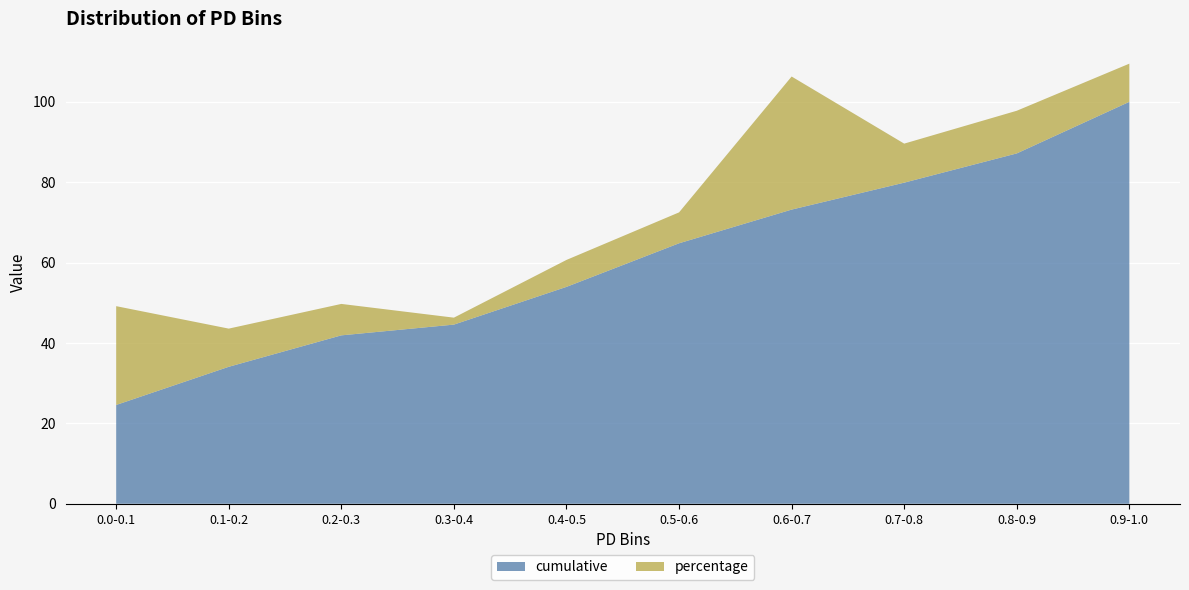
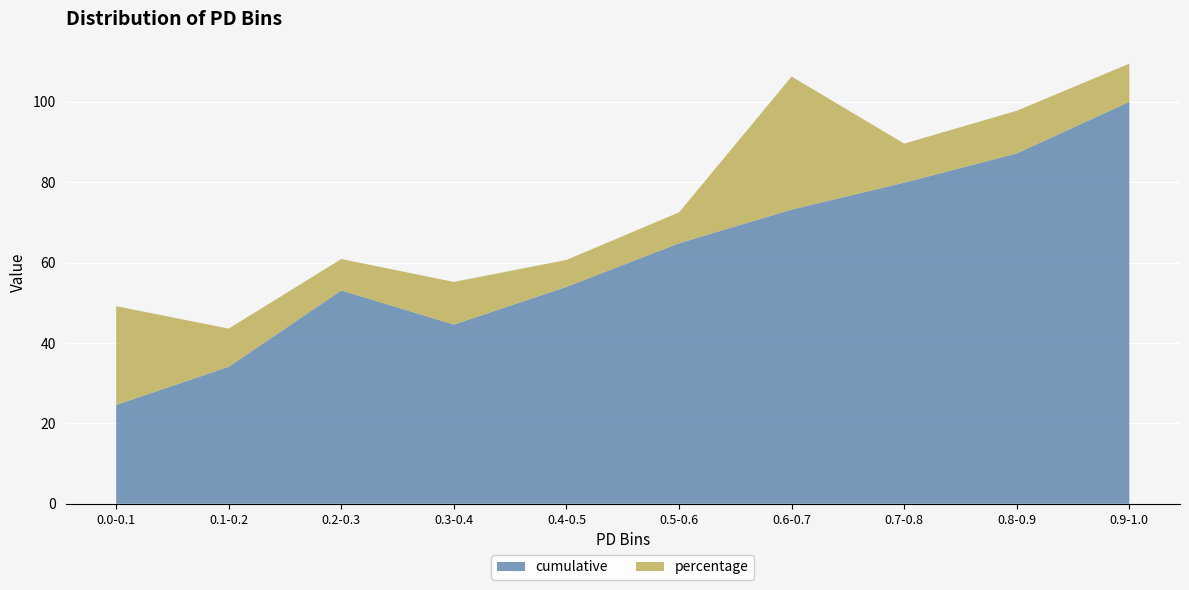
cumulative, 0.2-0.3: 42 -> 53
percentage, 0.3-0.4: 2 -> 11
